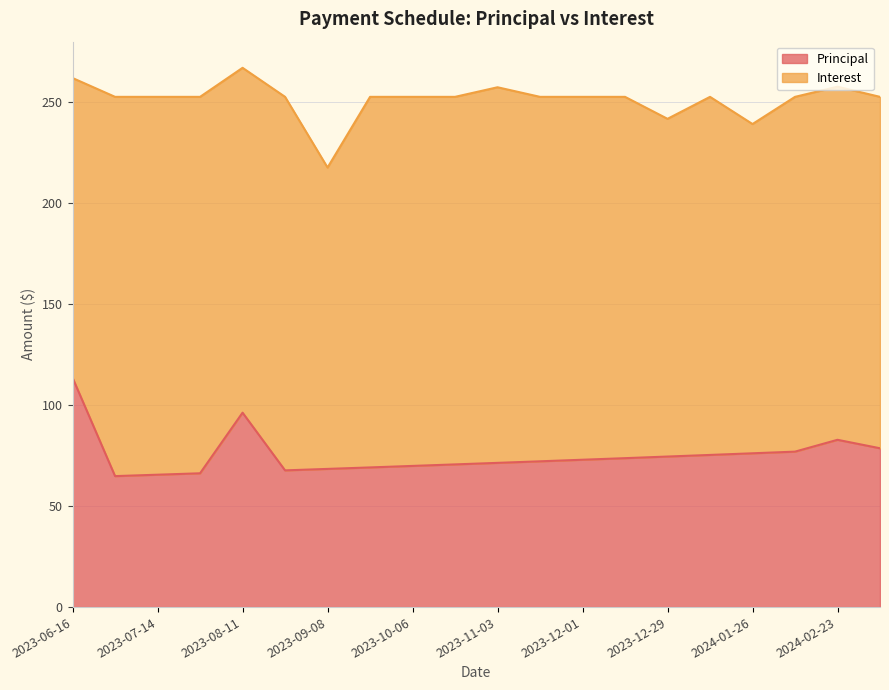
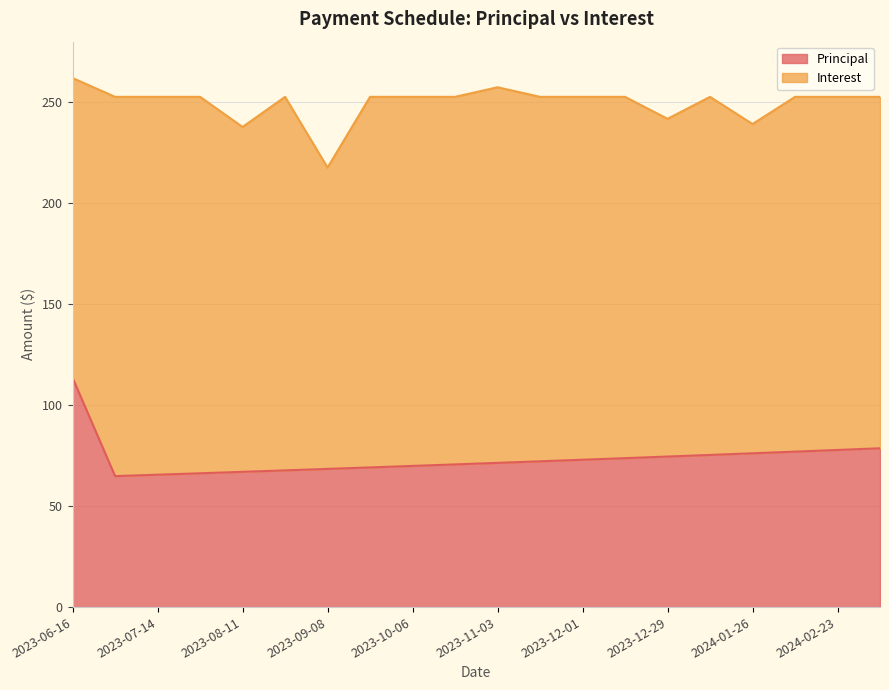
Principal, 2023-08-11: 96 -> 67
Principal, 2024-02-23: 83 -> 78
